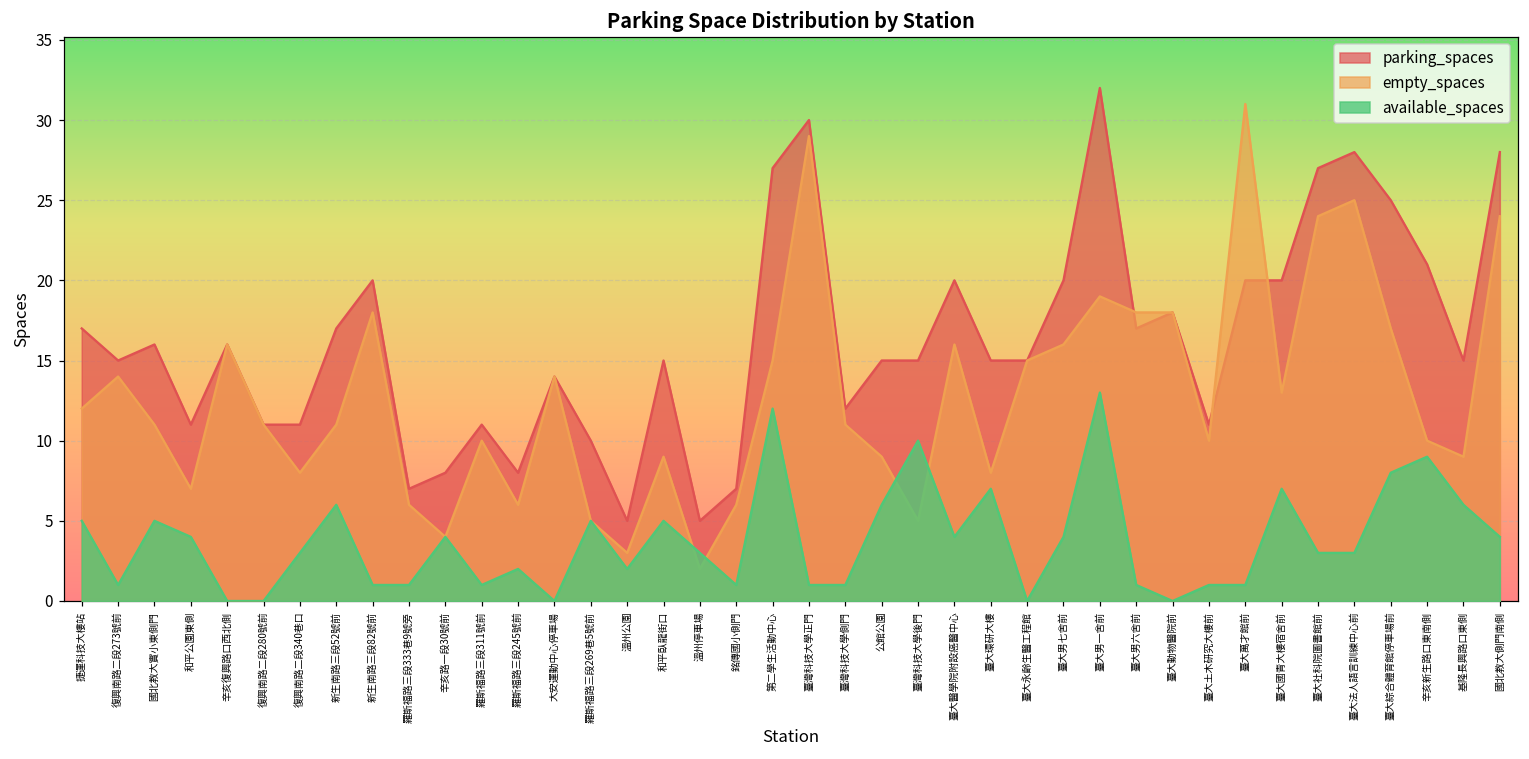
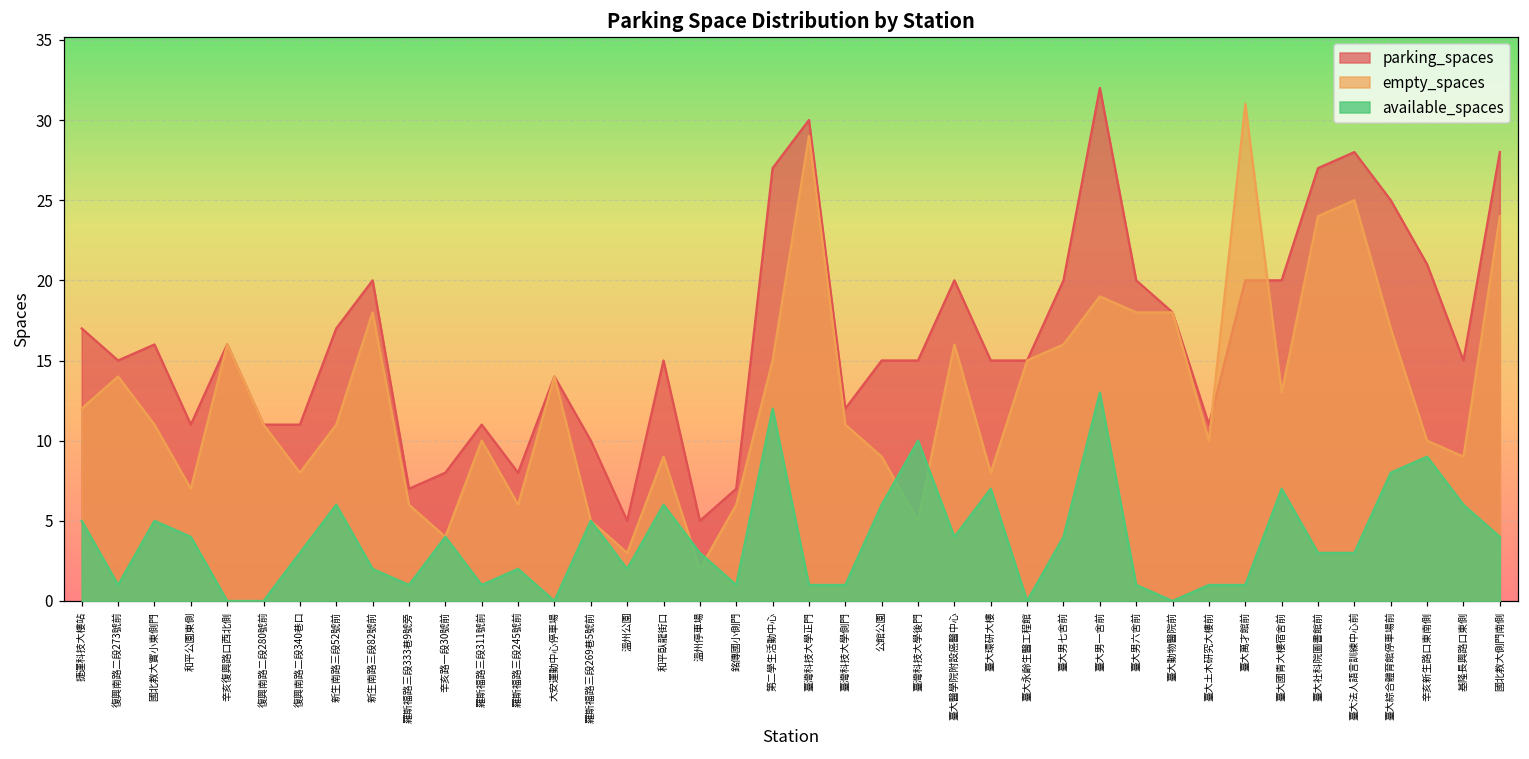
available_spaces, 新生南路三段82號前: 1 -> 2
available_spaces, 和平臥龍街口: 5 -> 6
parking_spaces, 臺大男六舍前: 17 -> 20
